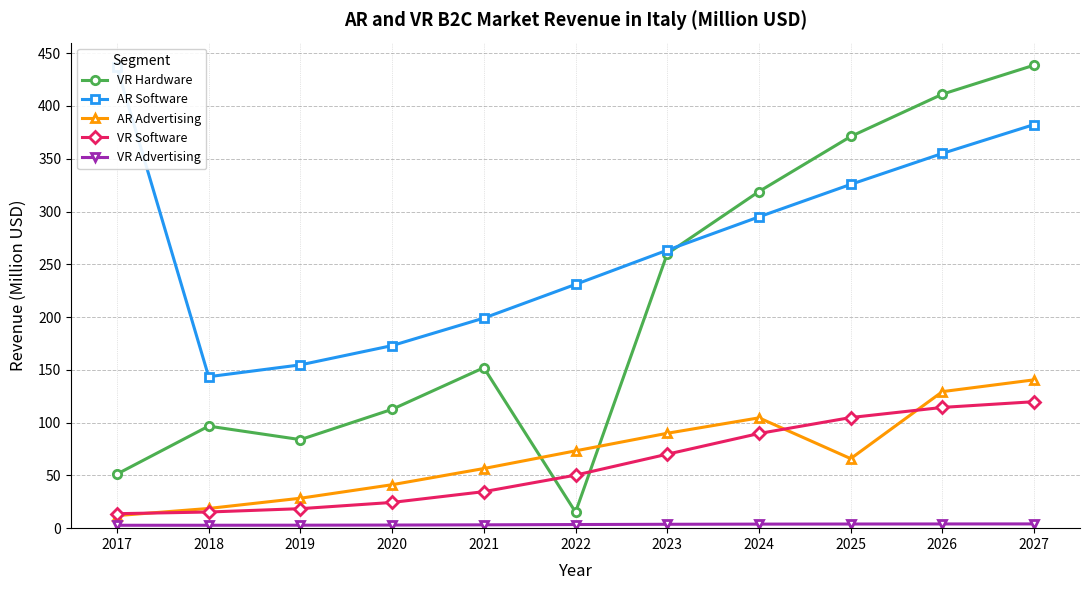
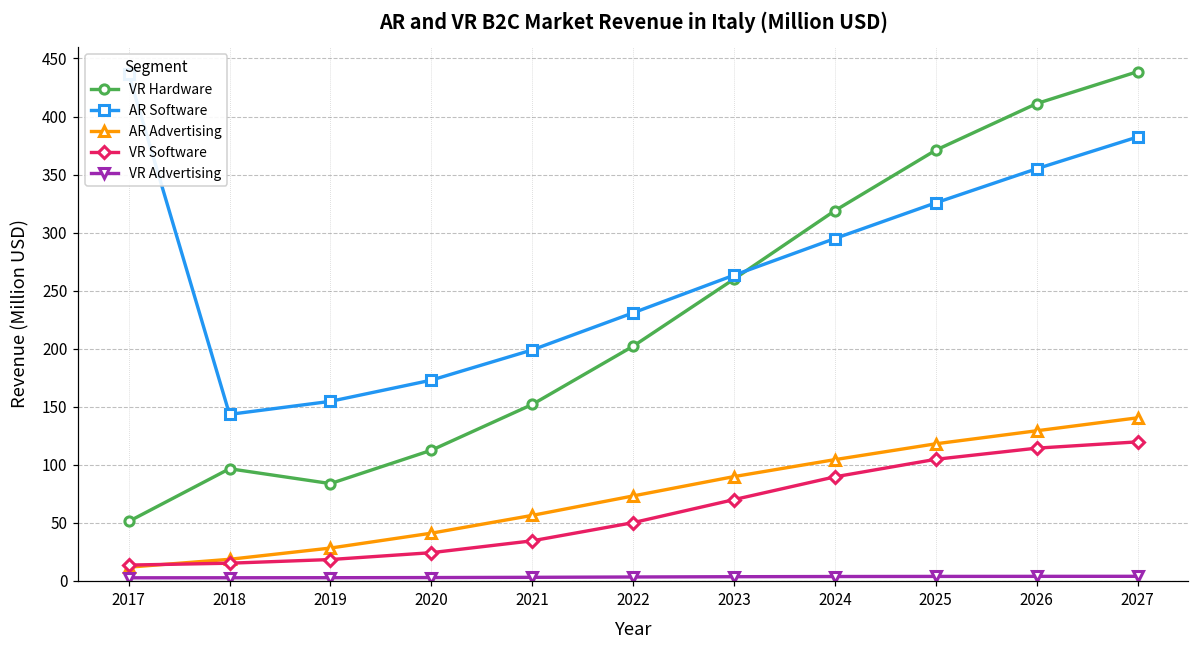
VR Hardware, 2022: 15 -> 202
AR Advertising, 2025: 66 -> 118
